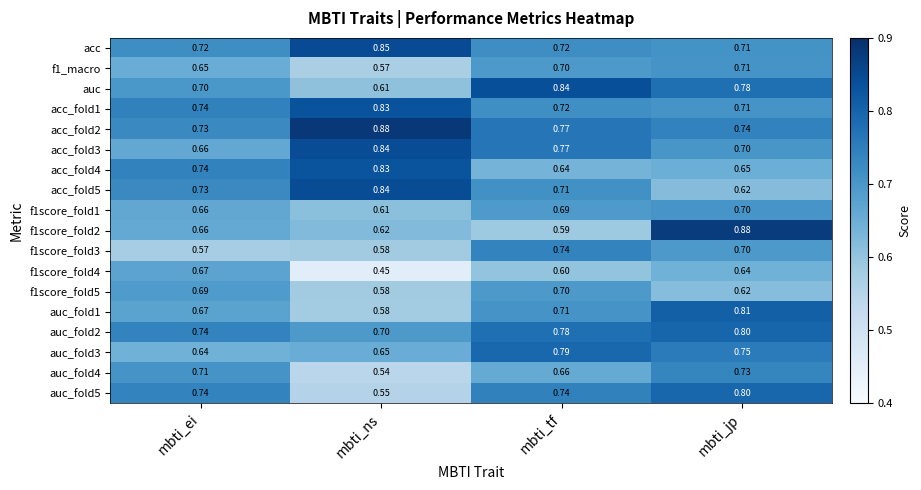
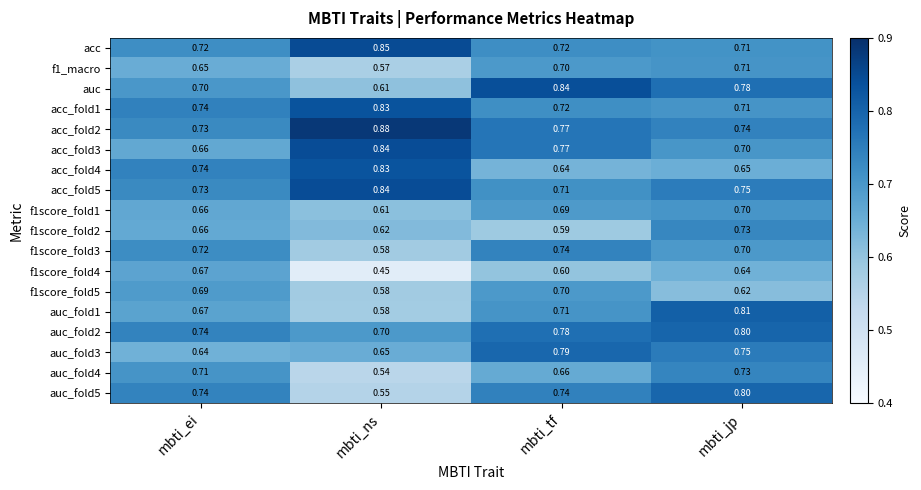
acc_fold5, mbti_jp: 0.62 -> 0.75
f1score_fold2, mbti_jp: 0.88 -> 0.73
f1score_fold3, mbti_ei: 0.57 -> 0.72
